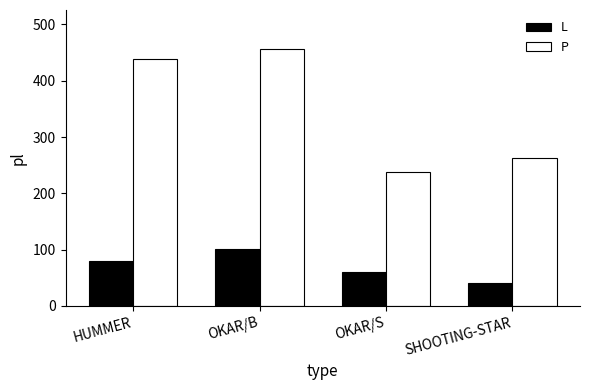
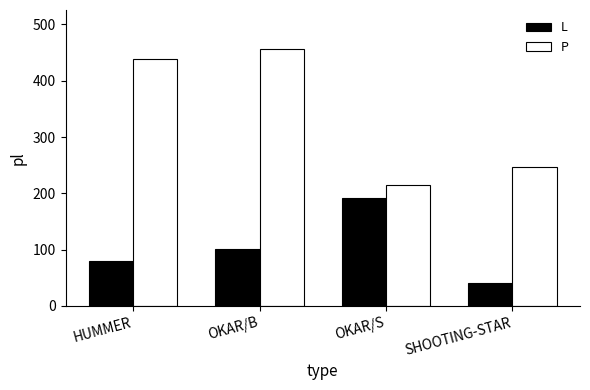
L, OKAR/S: 60 -> 190
P, OKAR/S: 240 -> 210
P, SHOOTING-STAR: 260 -> 250
